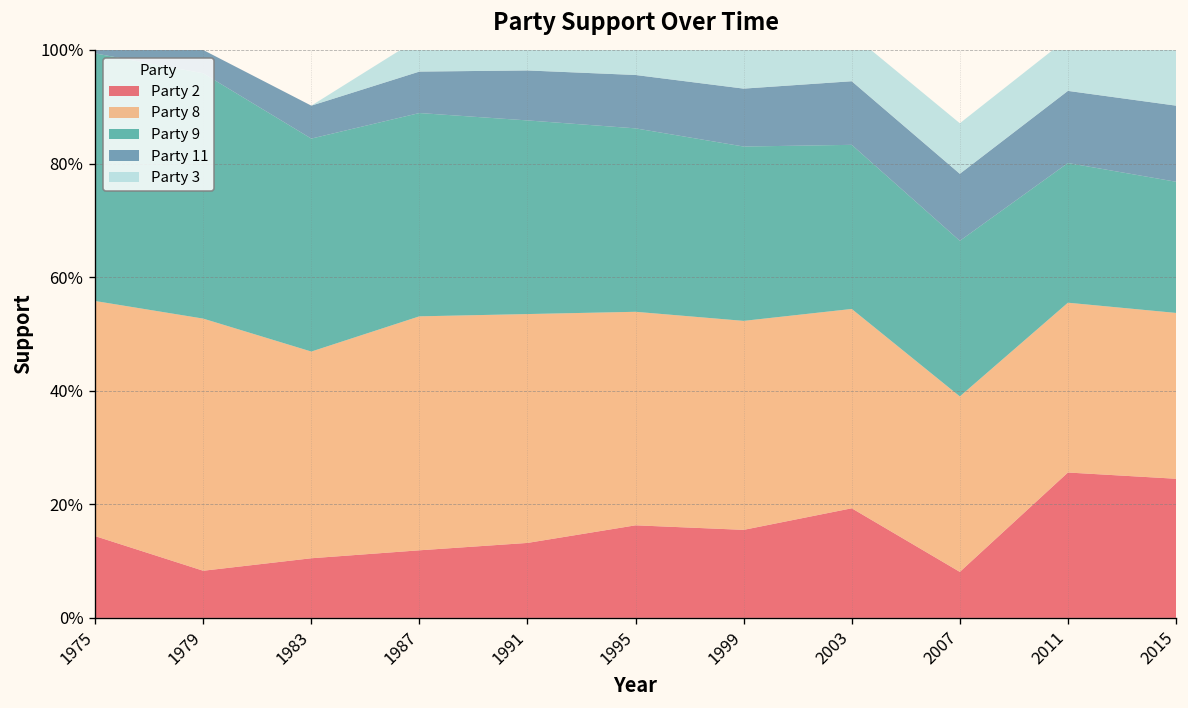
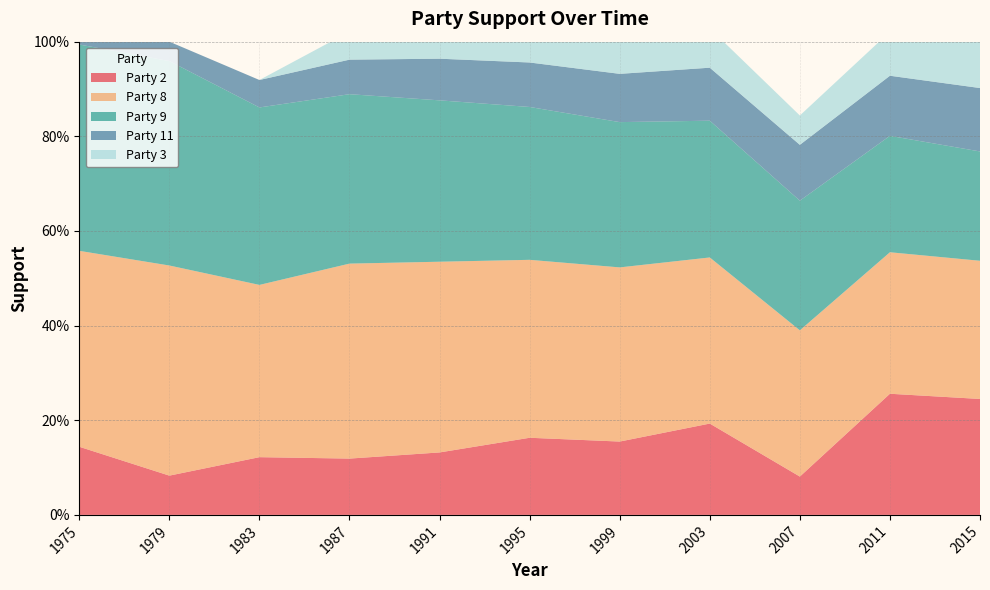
Party 2, 1983: 11% -> 12%
Party 3, 2007: 9% -> 6%
